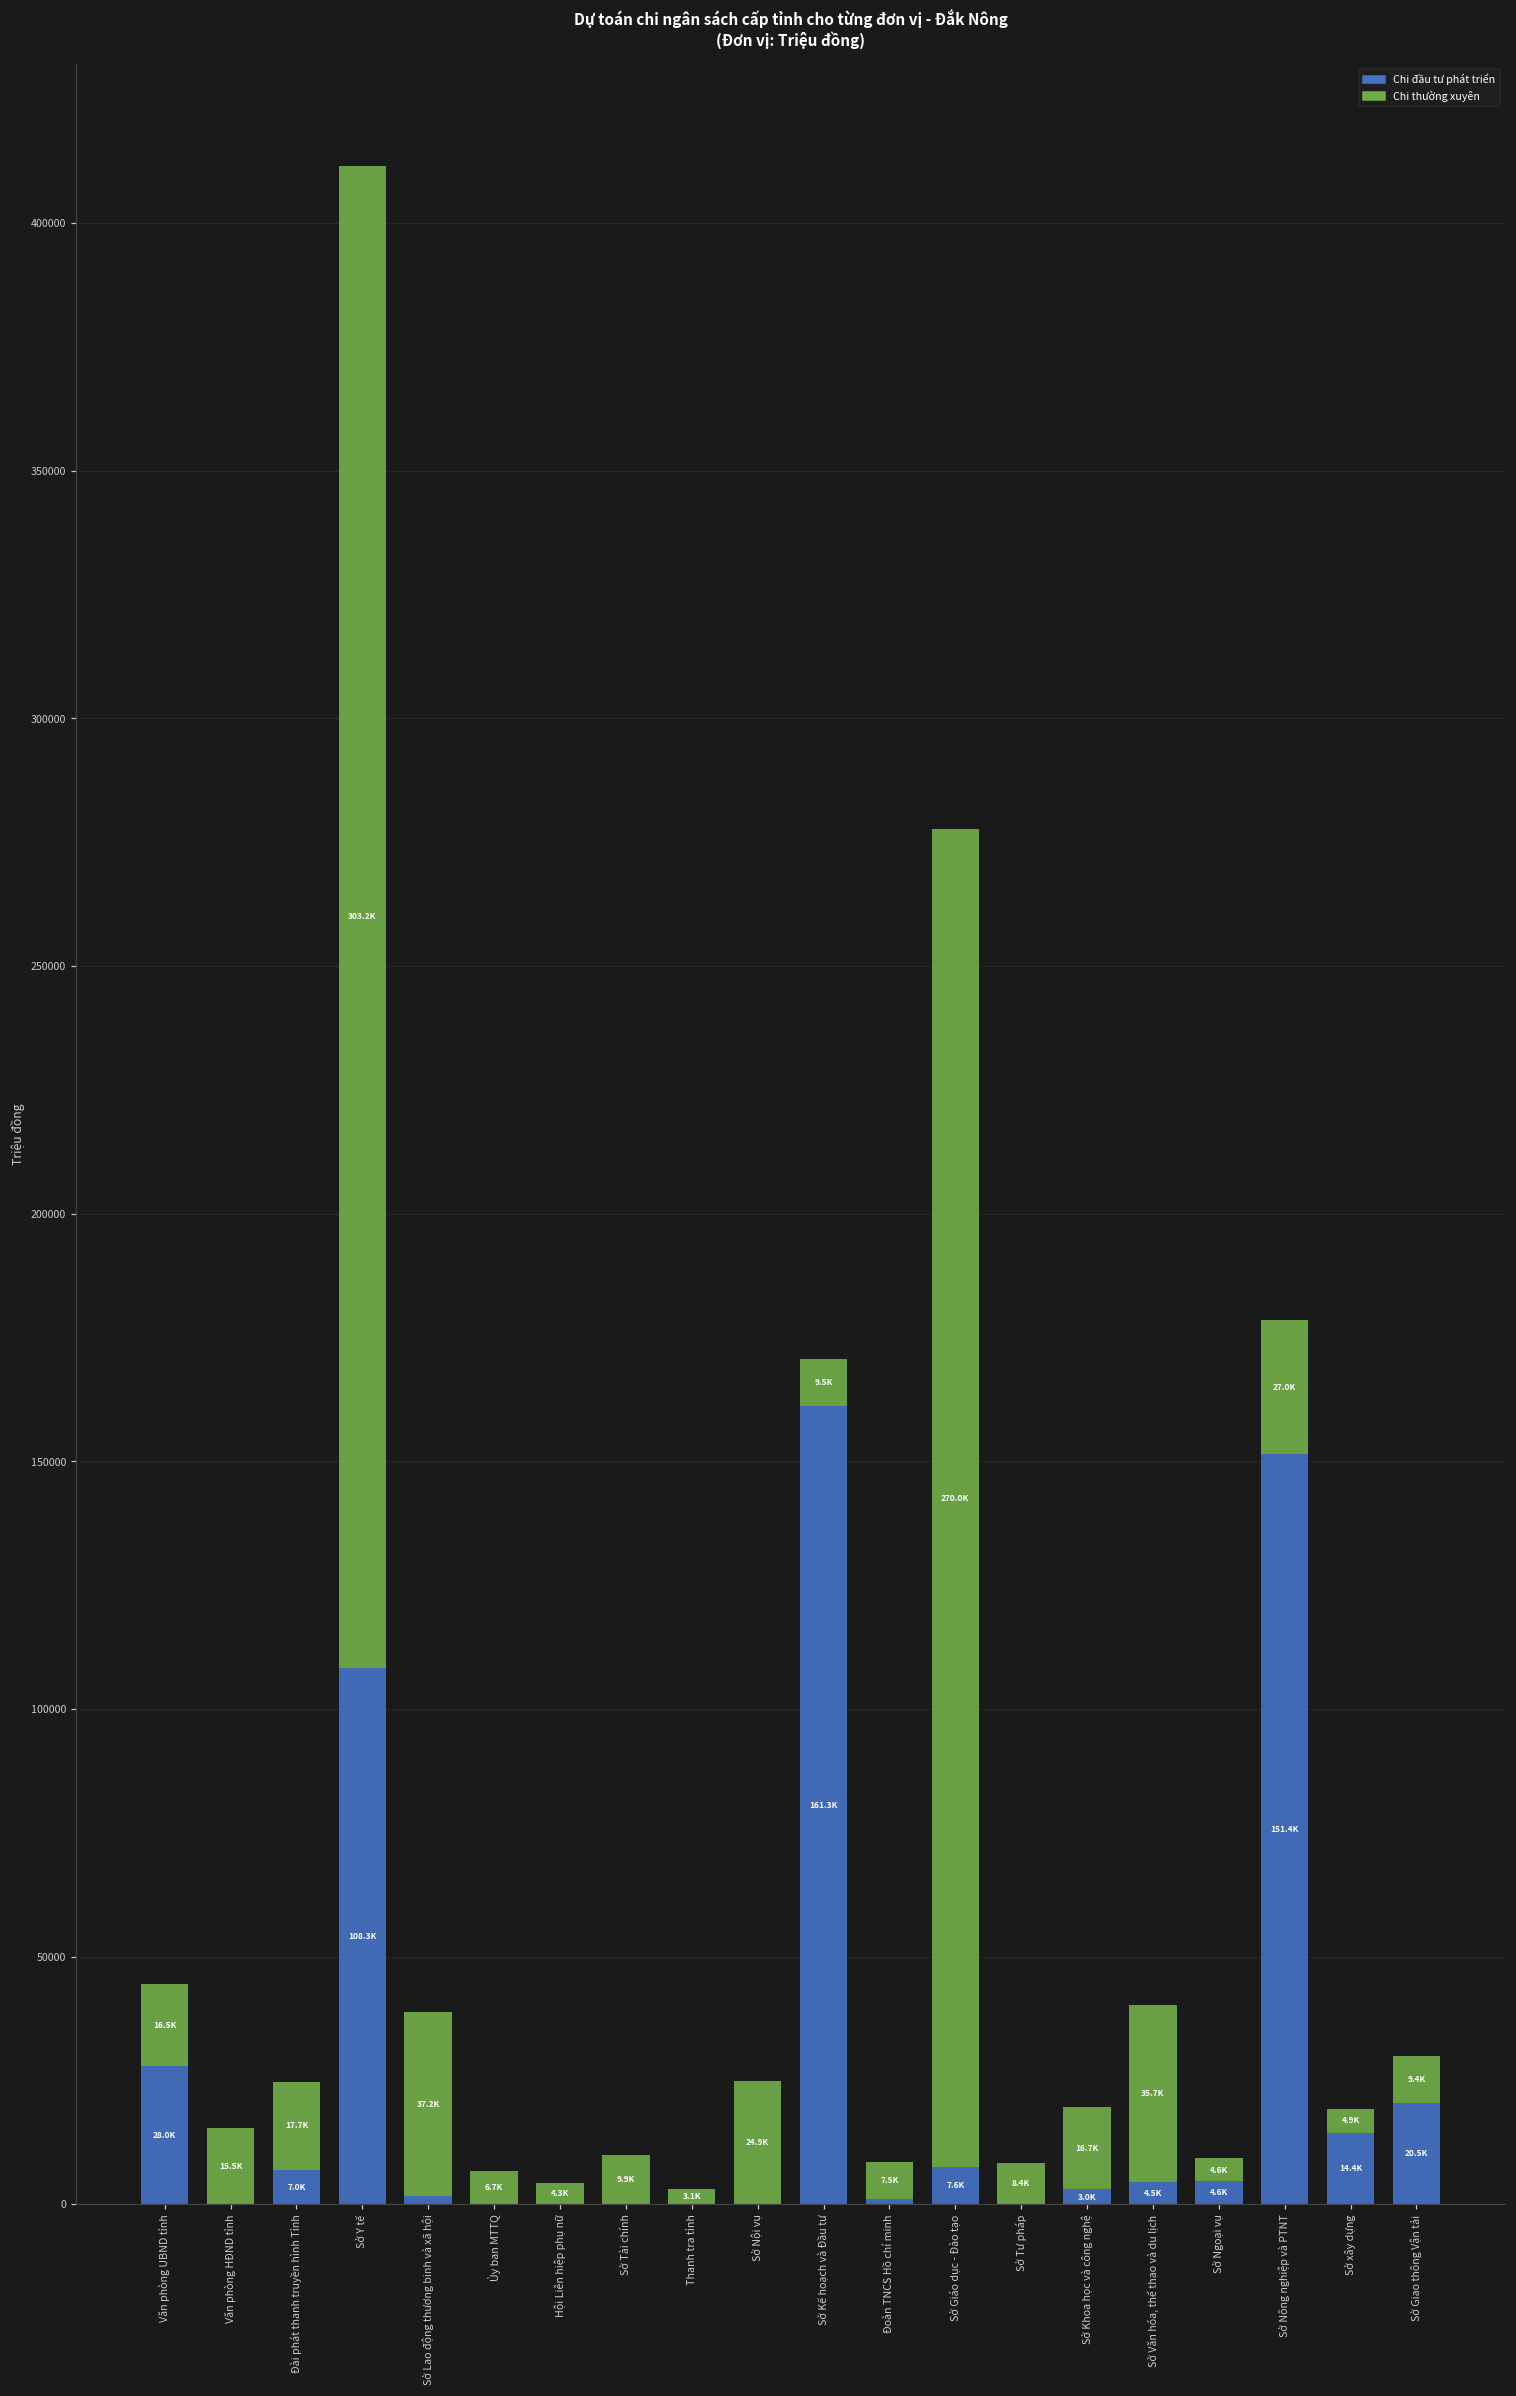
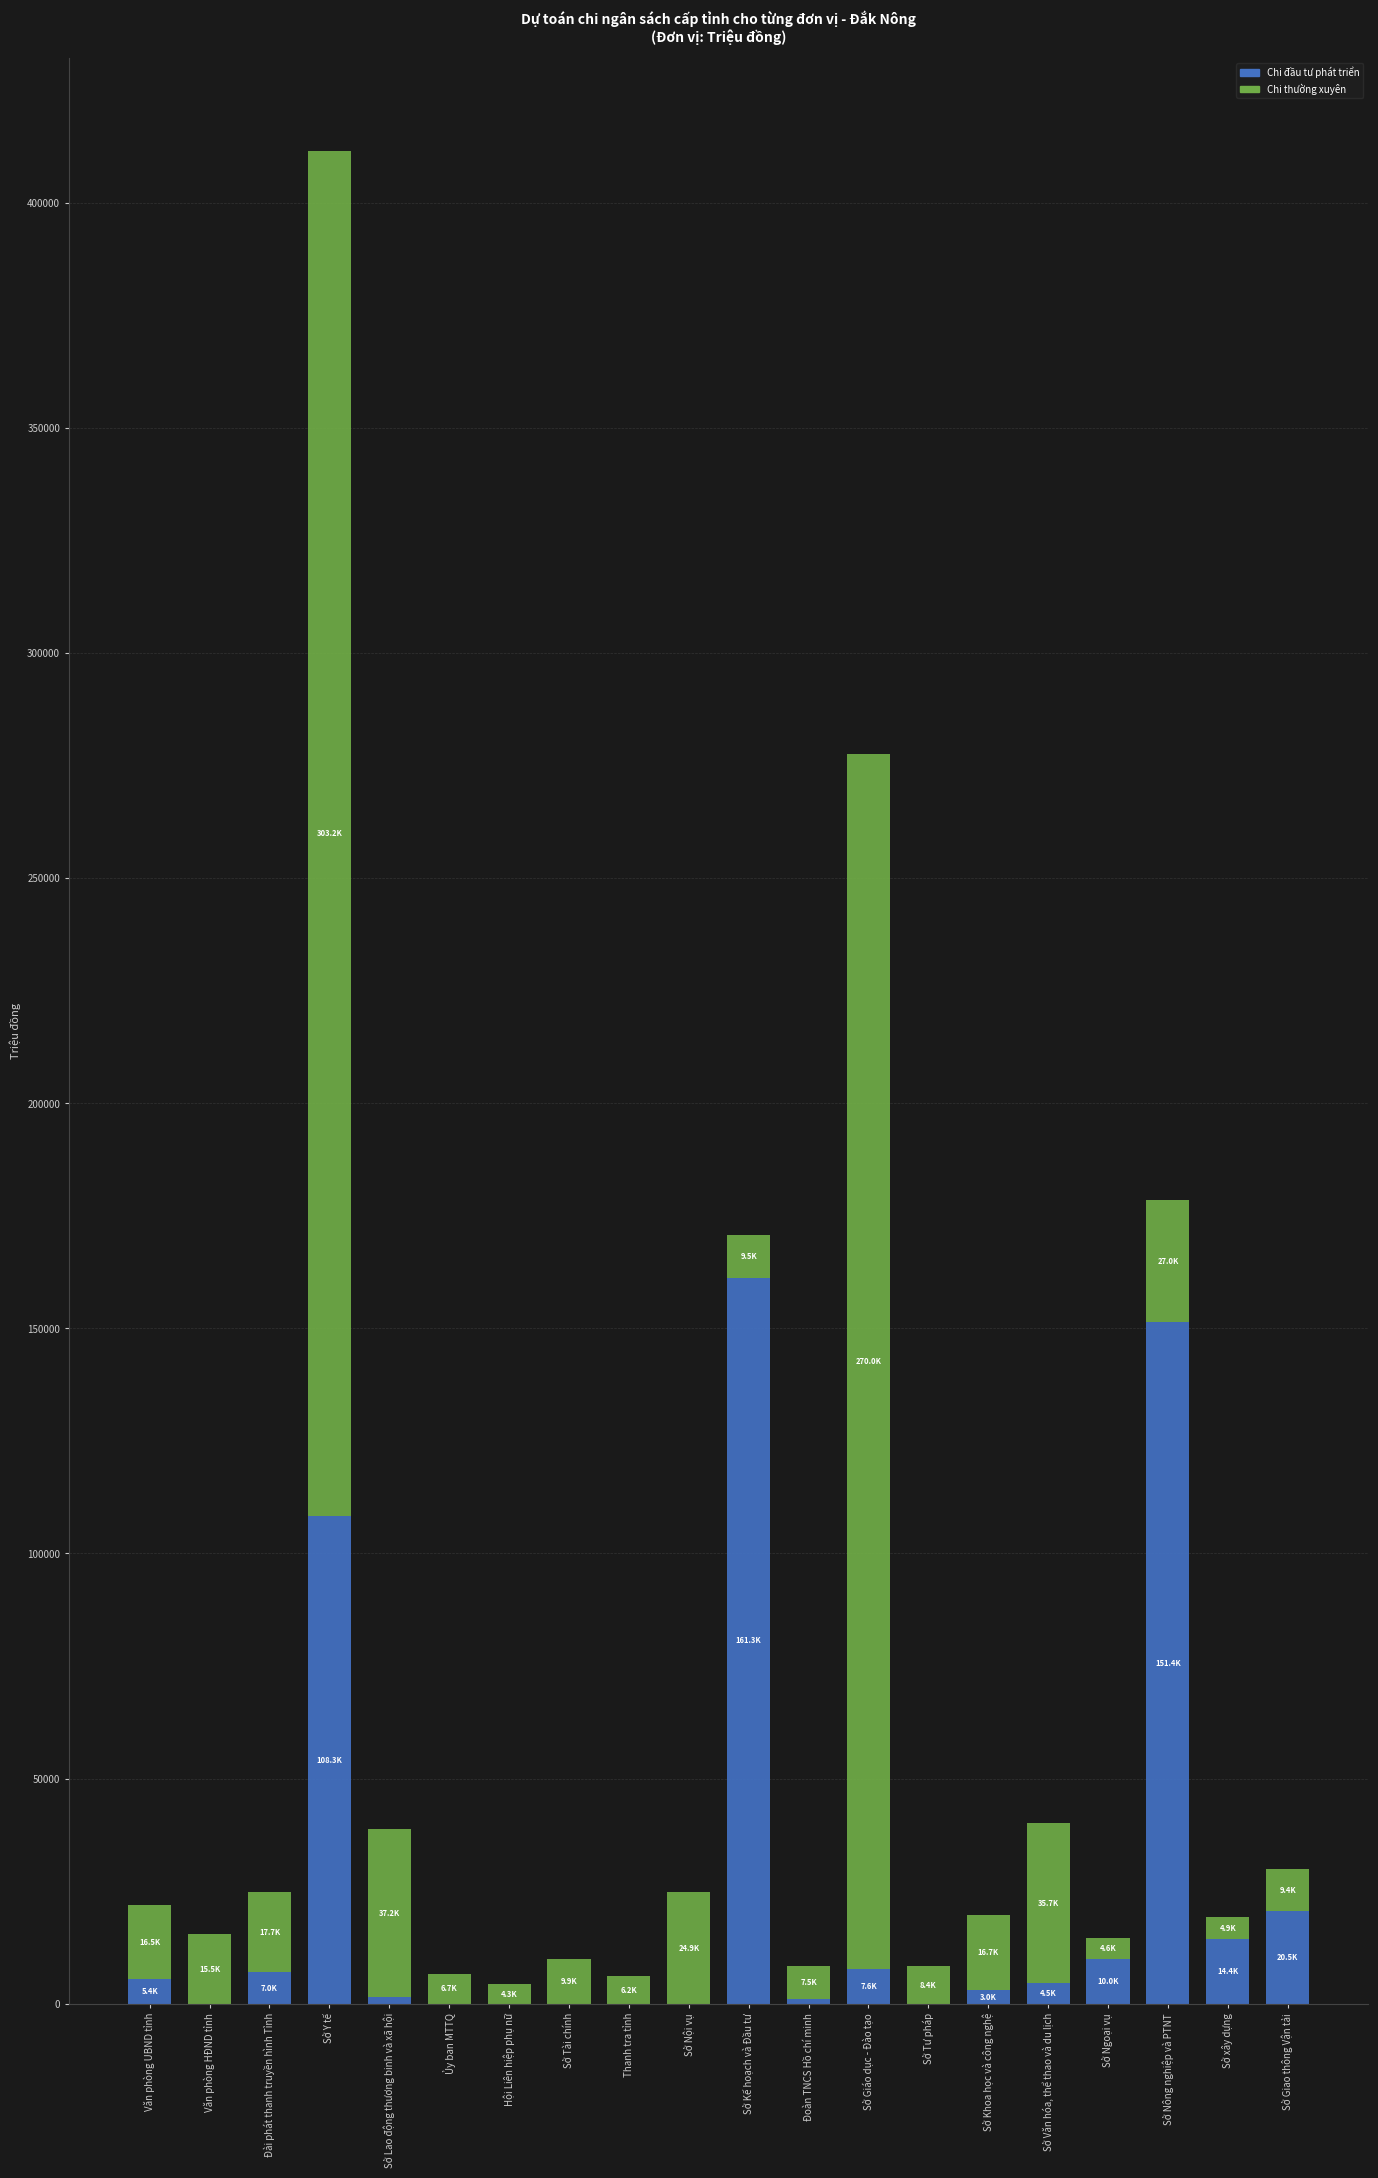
Chi đầu tư phát triển, Văn phòng UBND tỉnh: 28.0K -> 5.4K
Chi thường xuyên, Thanh tra tỉnh: 3.1K -> 6.2K
Chi đầu tư phát triển, Sở Ngoại vụ: 4.6K -> 10.0K
